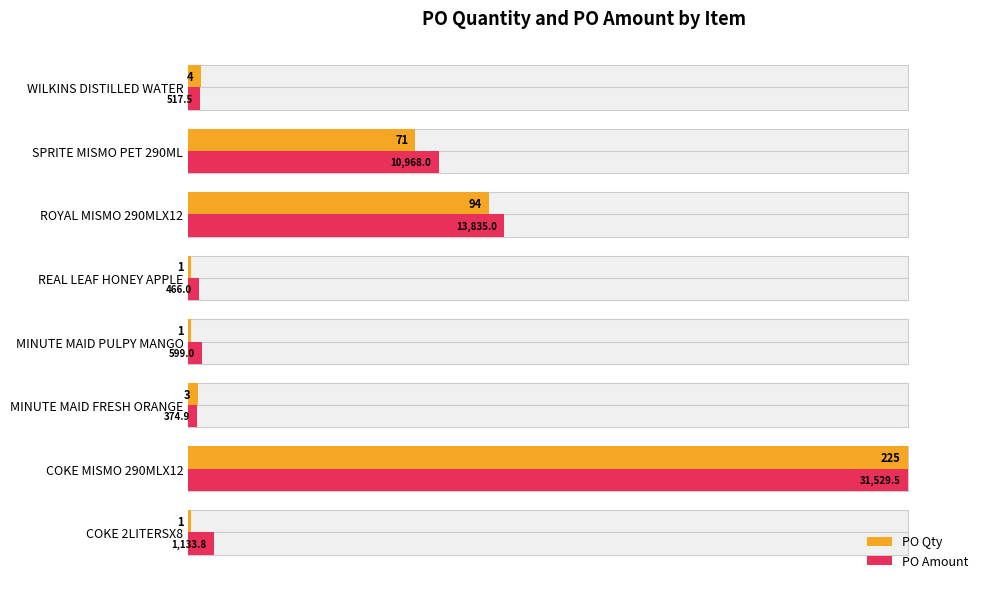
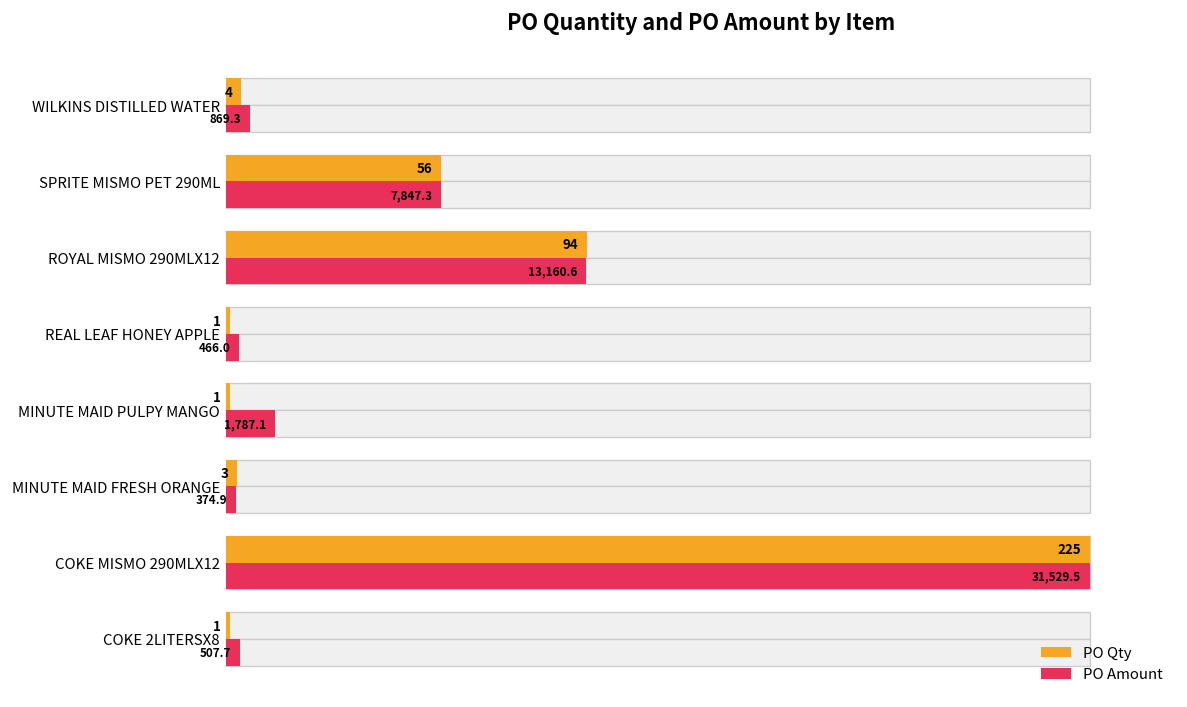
PO Amount, WILKINS DISTILLED WATER: 517.5 -> 869.3
PO Qty, SPRITE MISMO PET 290ML: 71 -> 56
PO Amount, SPRITE MISMO PET 290ML: 10,968.0 -> 7,847.3
PO Amount, ROYAL MISMO 290MLX12: 13,835.0 -> 13,160.6
PO Amount, MINUTE MAID PULPY MANGO: 599.0 -> 1,787.1
PO Amount, COKE 2LITERSX8: 1,133.8 -> 507.7
